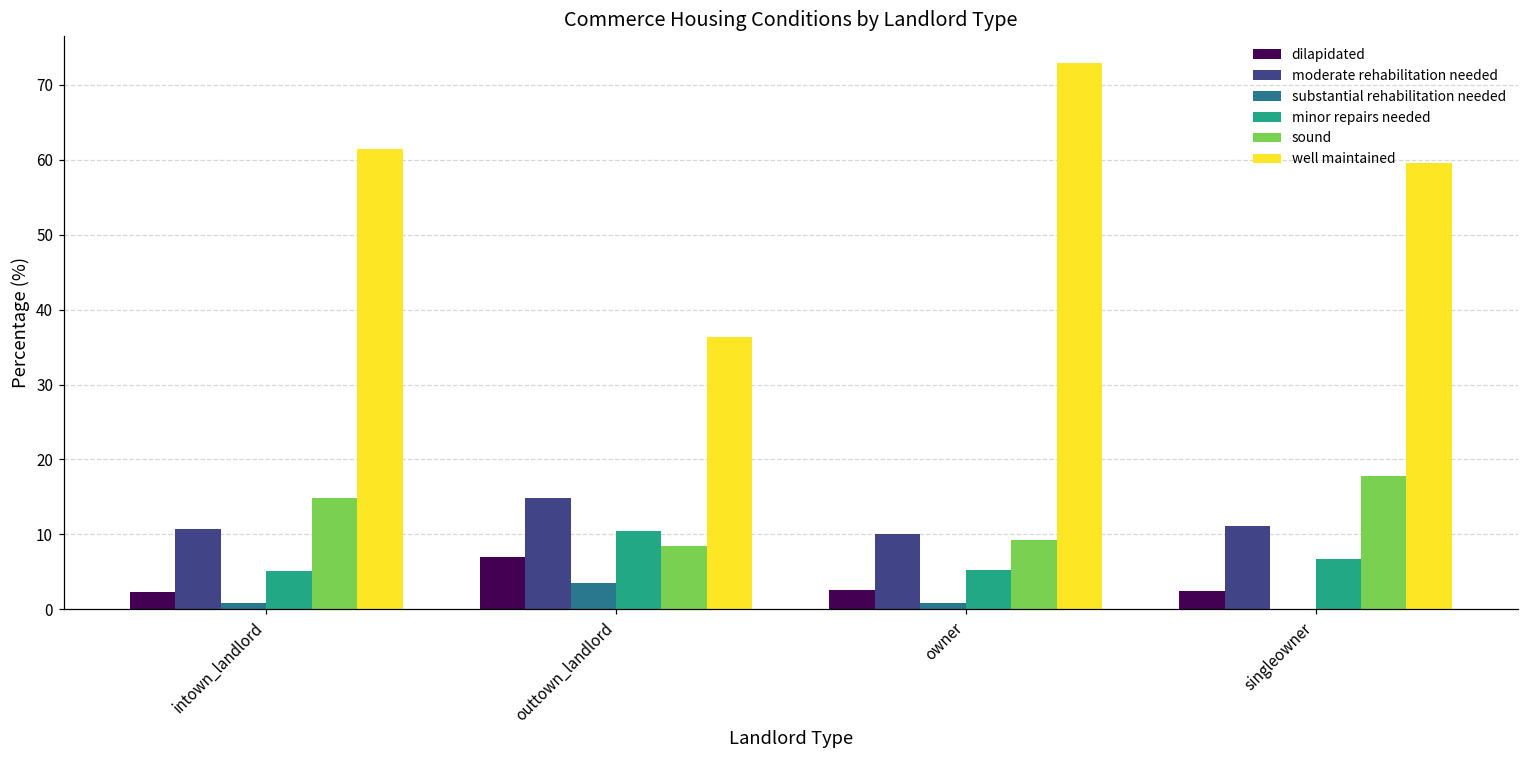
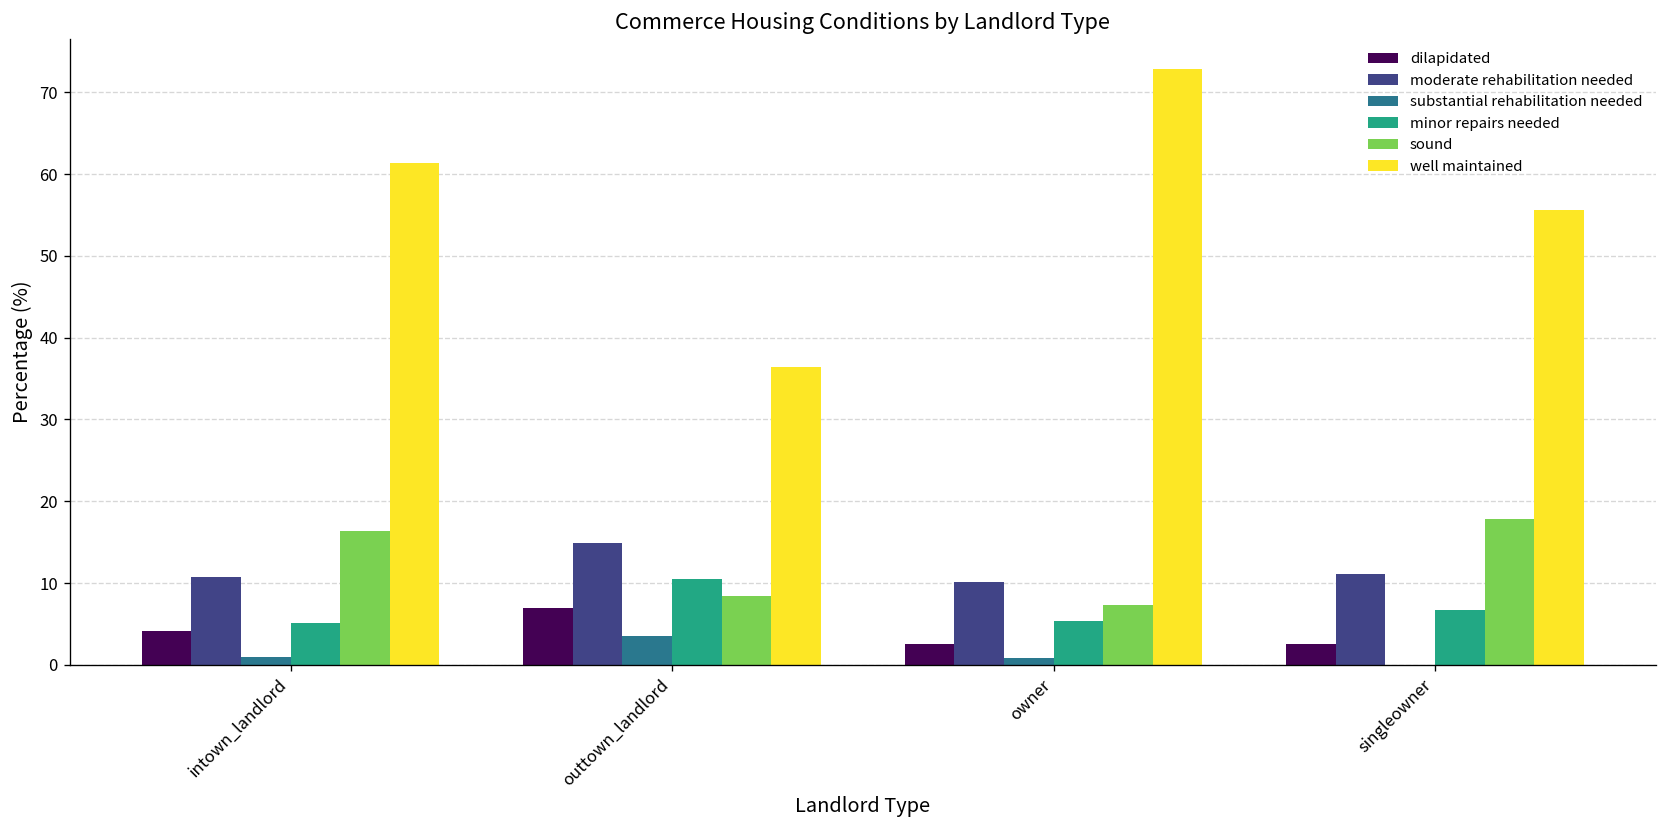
dilapidated, intown_landlord: 2 -> 4
sound, intown_landlord: 15 -> 16
sound, owner: 9 -> 7
well maintained, singleowner: 60 -> 56
